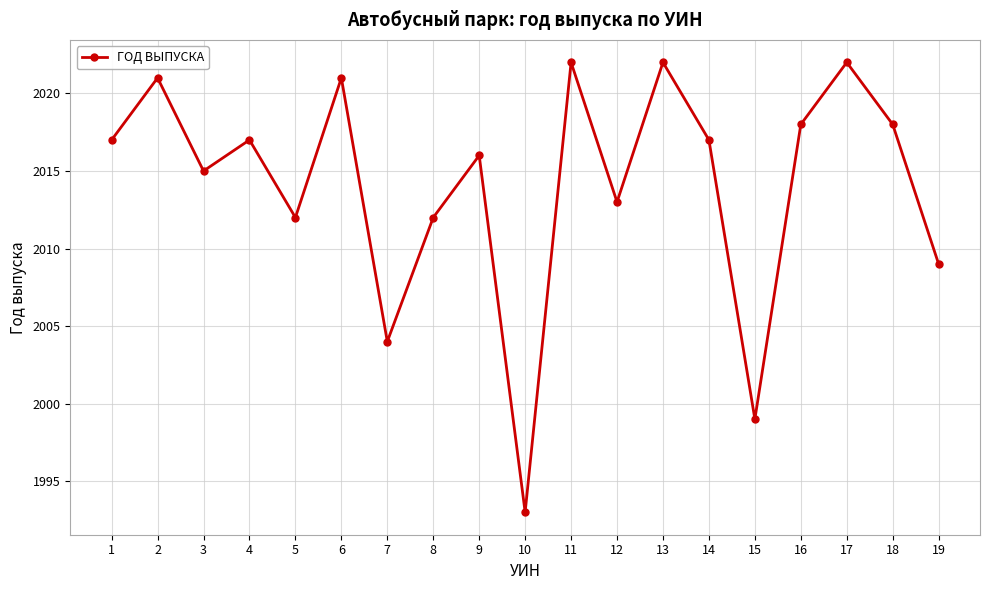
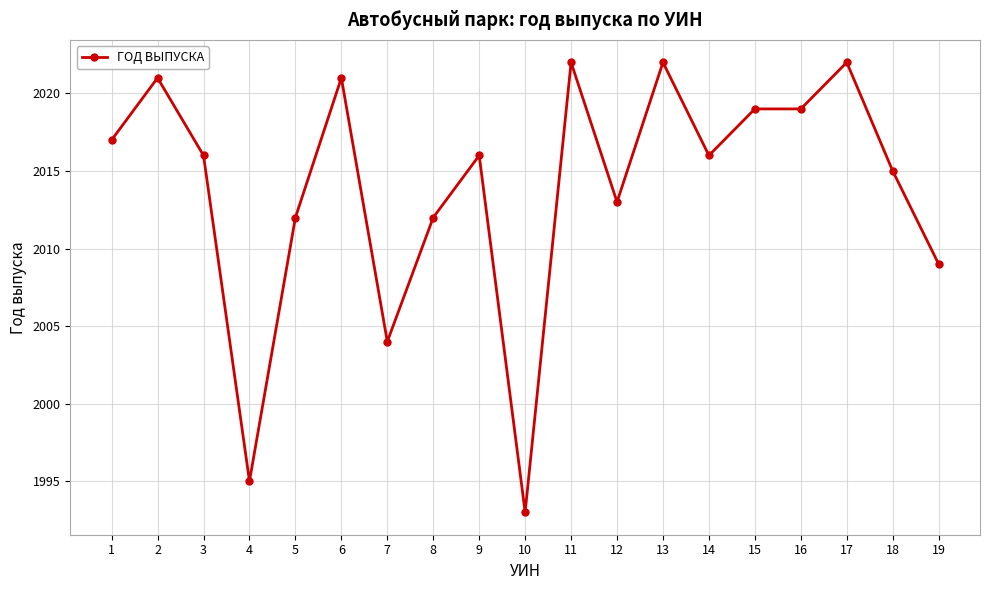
3: 2015 -> 2016
4: 2017 -> 1995
14: 2017 -> 2016
15: 1999 -> 2019
16: 2018 -> 2019
18: 2018 -> 2015
